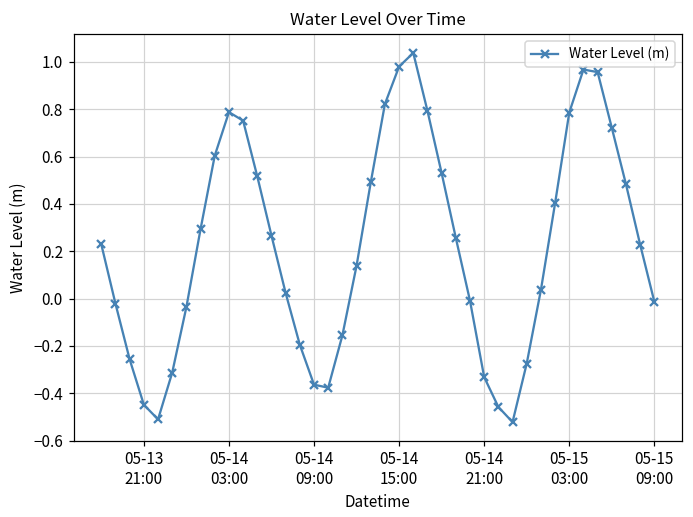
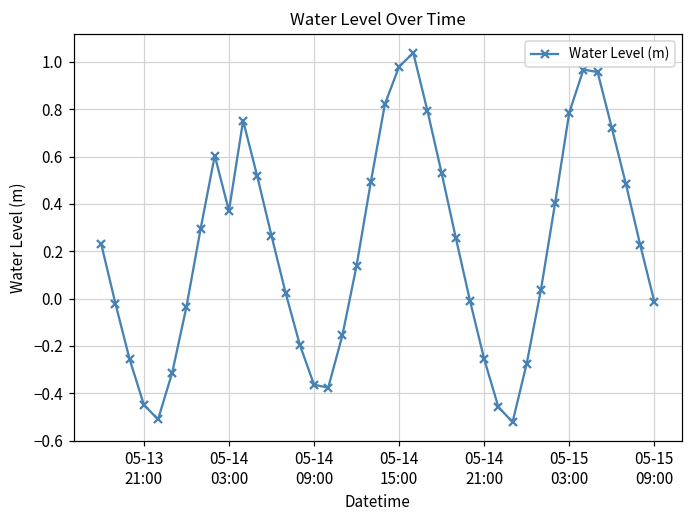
05-14 03:00: 0.79 -> 0.37
05-14 21:00: -0.33 -> -0.26
